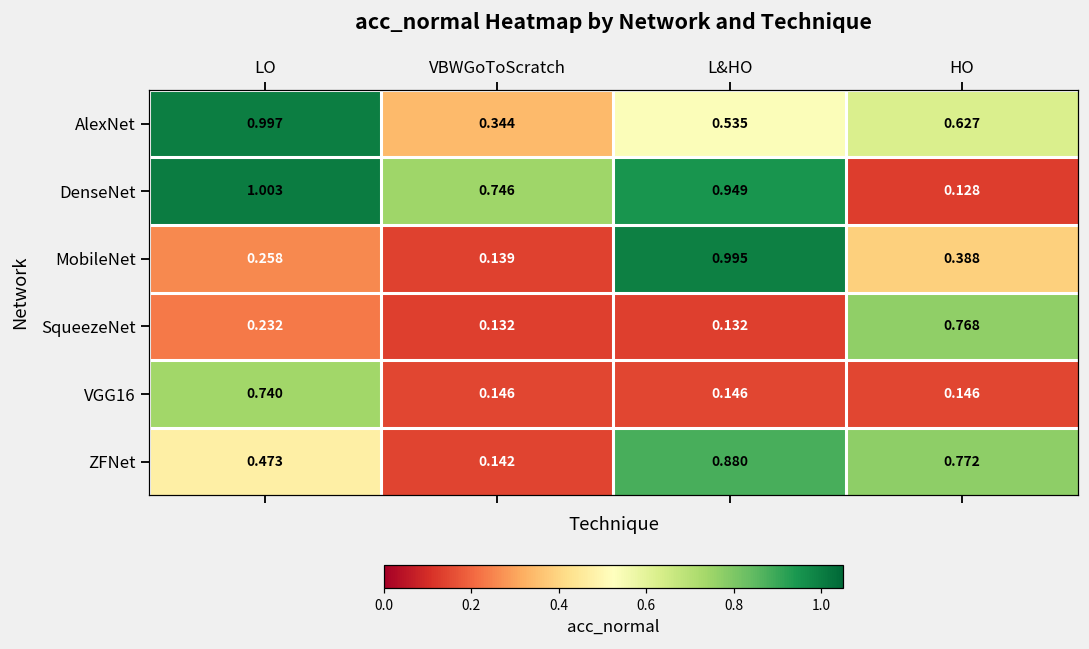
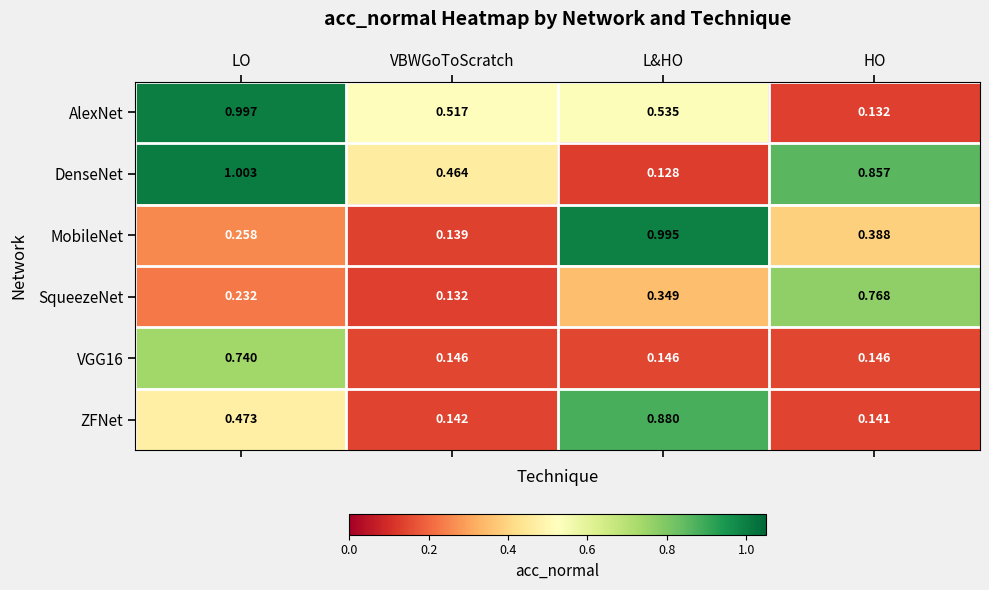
AlexNet, VBWGoToScratch: 0.344 -> 0.517
AlexNet, HO: 0.627 -> 0.132
DenseNet, VBWGoToScratch: 0.746 -> 0.464
DenseNet, L&HO: 0.949 -> 0.128
DenseNet, HO: 0.128 -> 0.857
SqueezeNet, L&HO: 0.132 -> 0.349
ZFNet, HO: 0.772 -> 0.141
